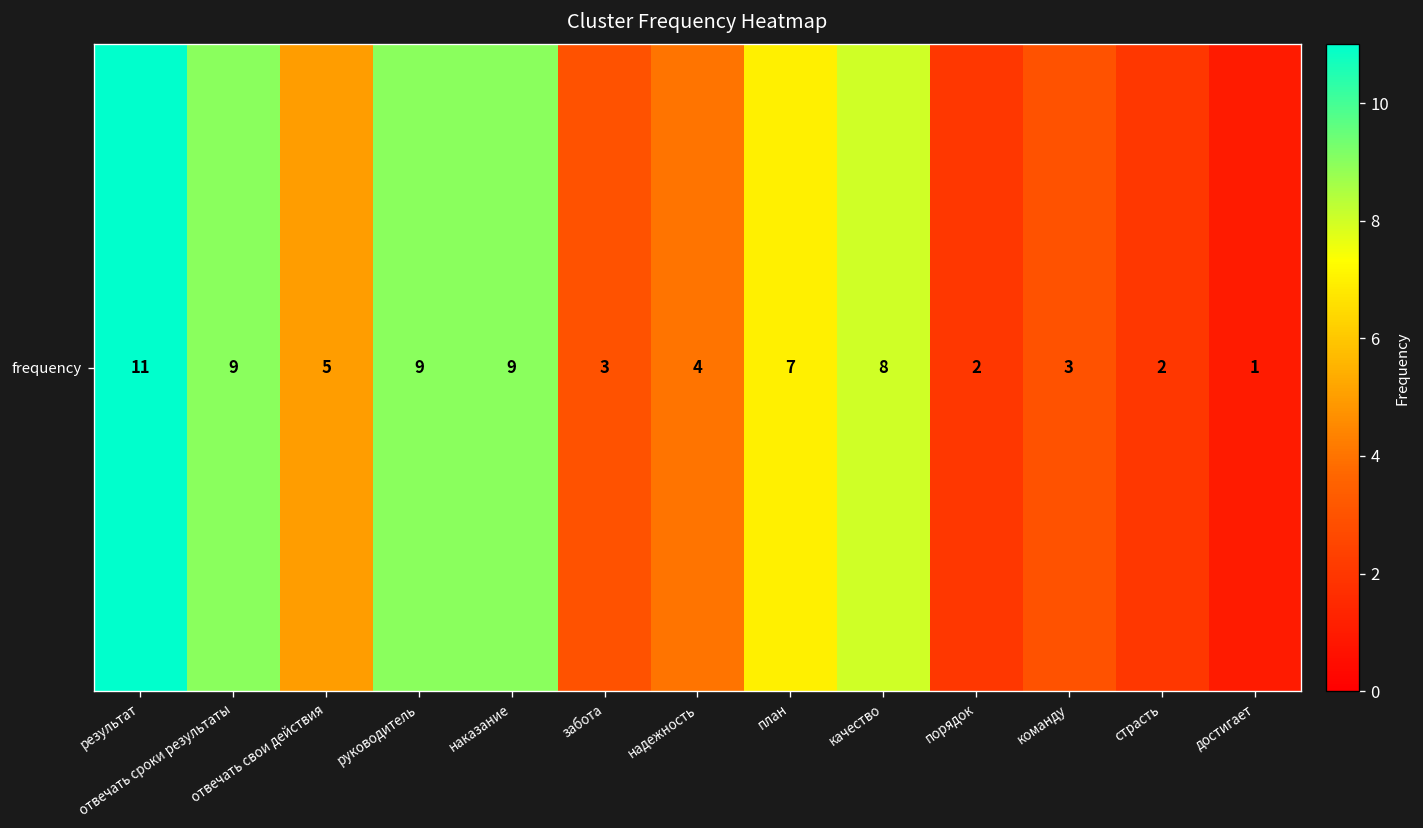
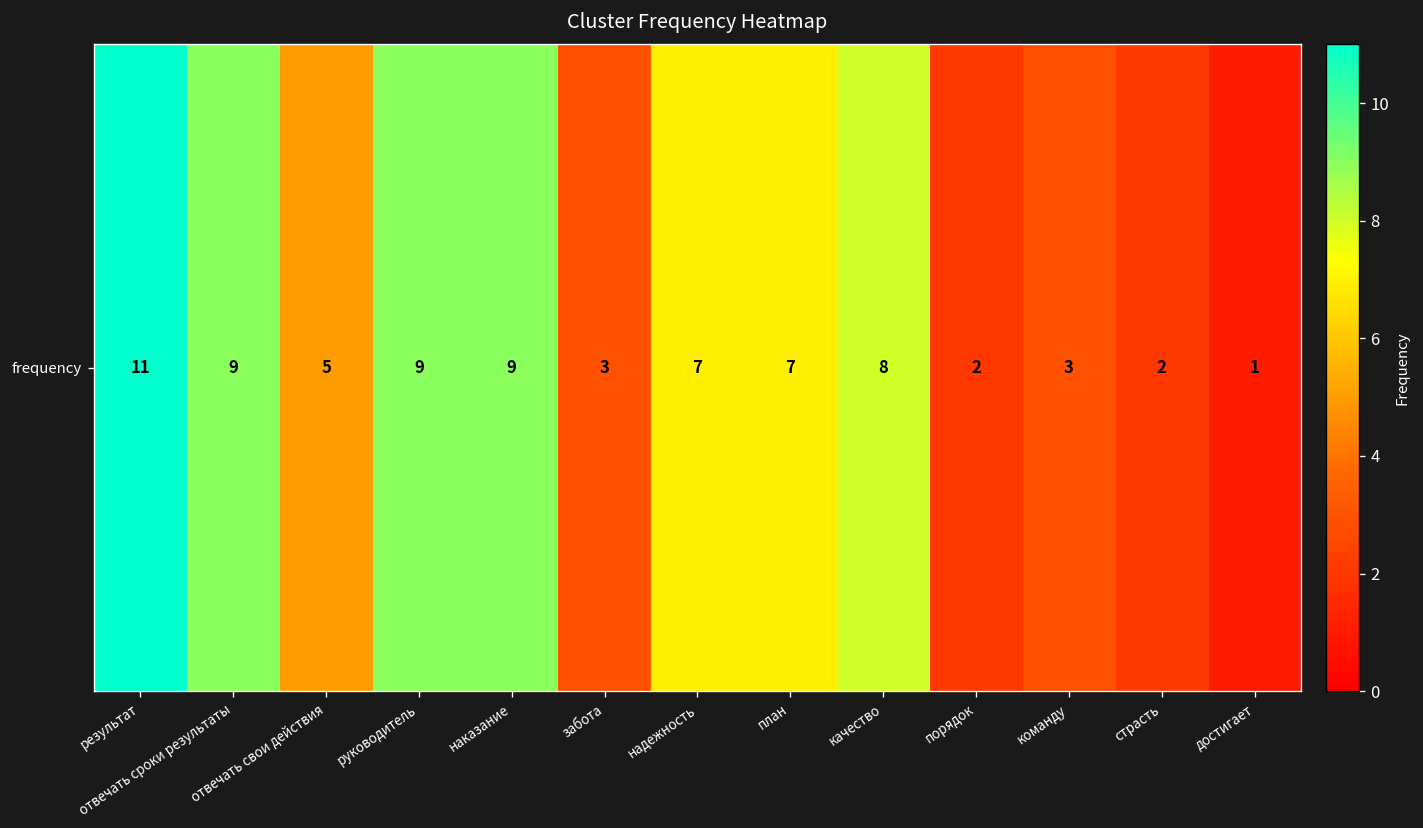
frequency, надежность: 4 -> 7
